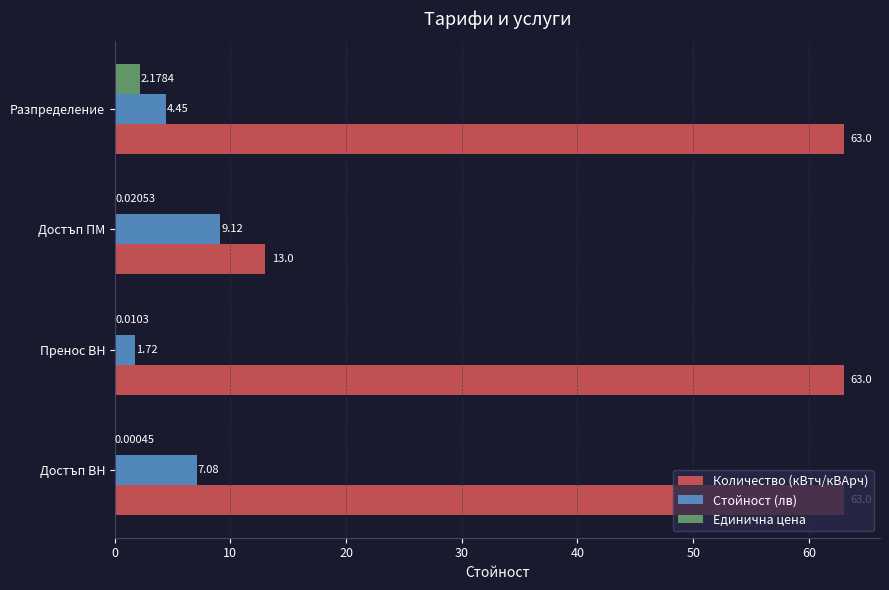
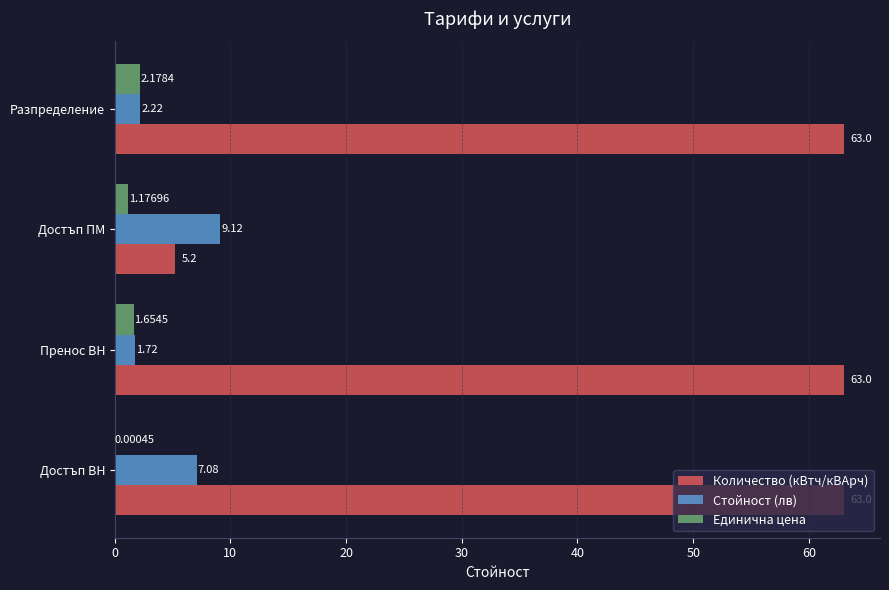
Стойност (лв), Разпределение: 4.45 -> 2.22
Единична цена, Достъп ПМ: 0.02053 -> 1.17696
Количество (кВтч/кВАрч), Достъп ПМ: 13.0 -> 5.2
Единична цена, Пренос ВН: 0.0103 -> 1.6545
